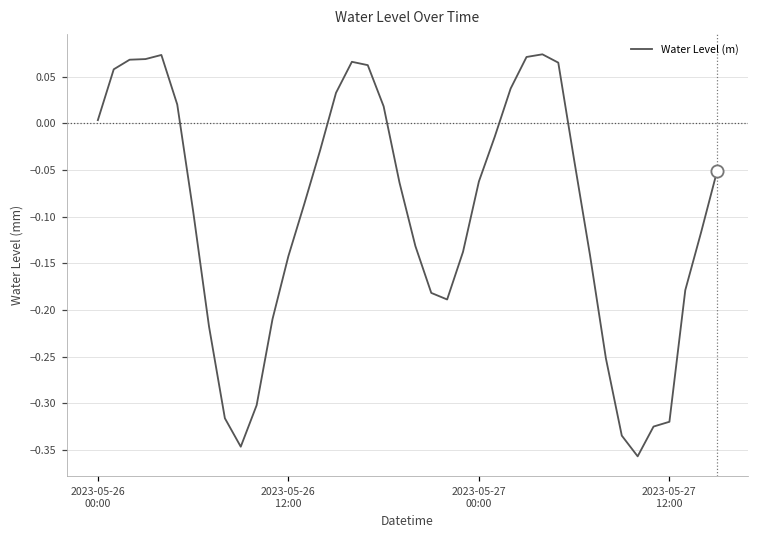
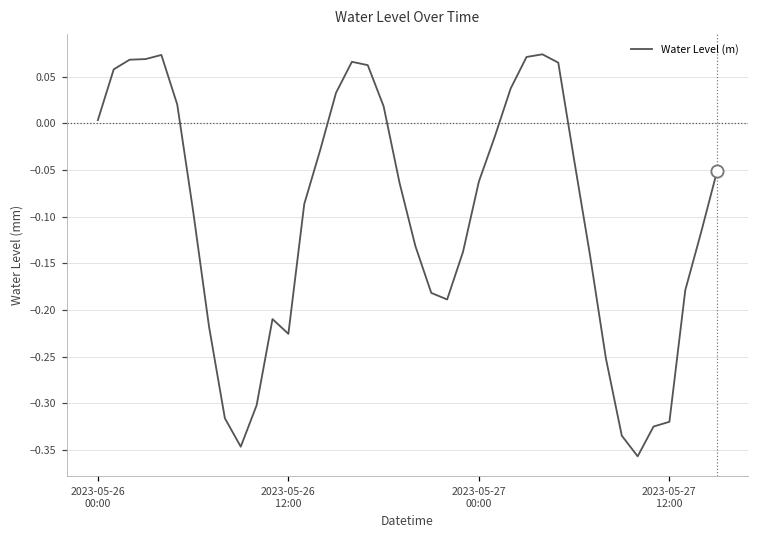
Water Level (m), 2023-05-26 12:00: -0.14 -> -0.23
